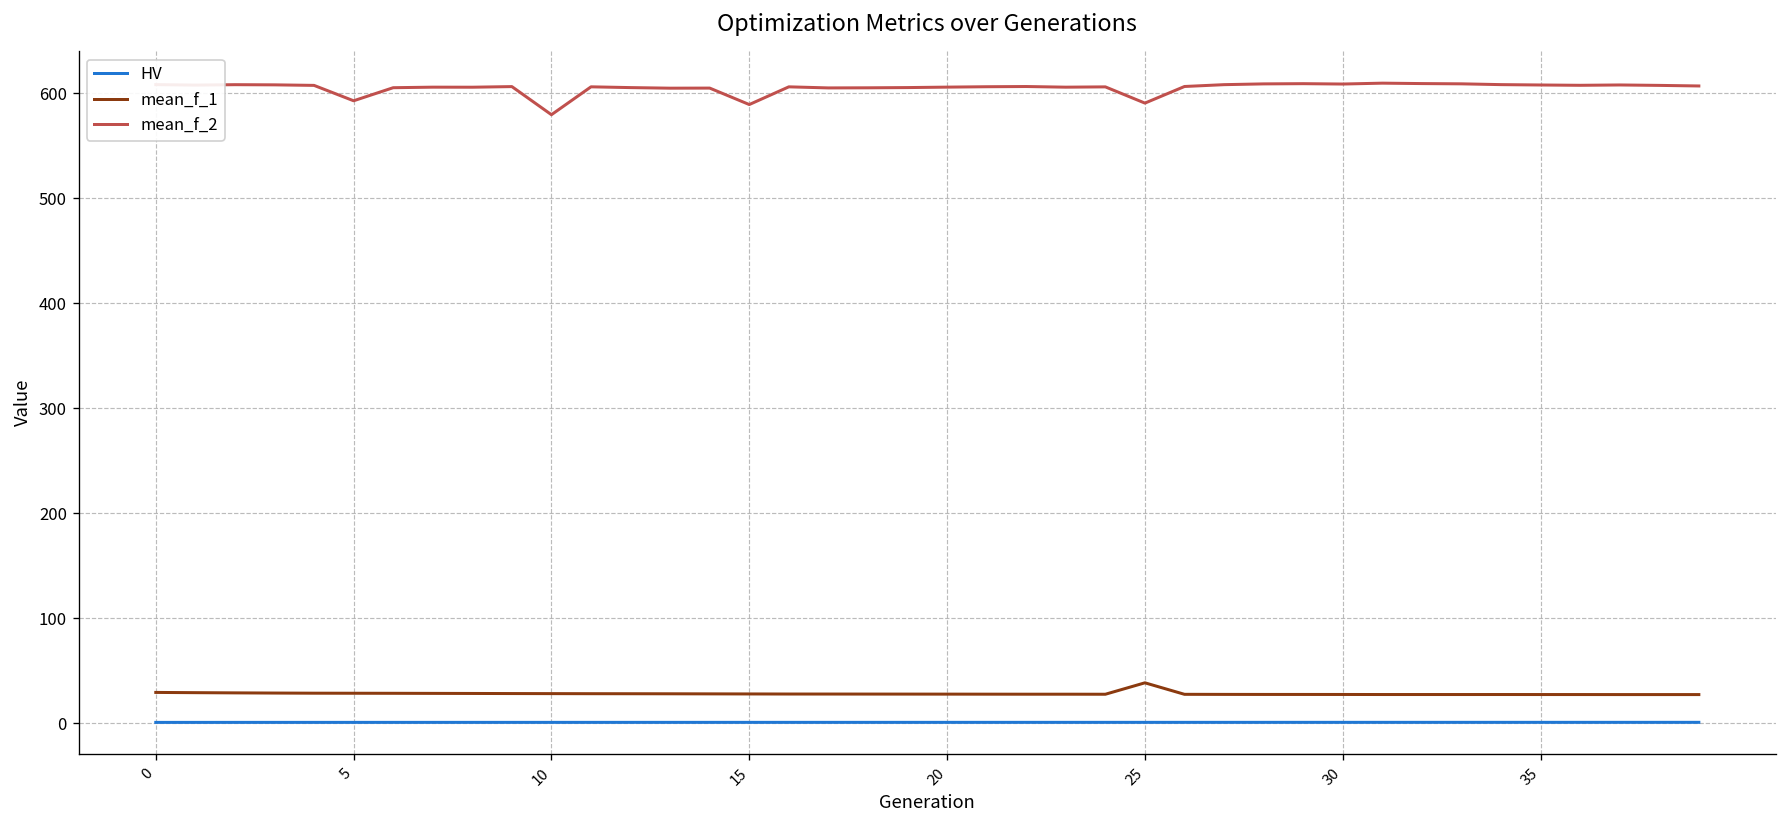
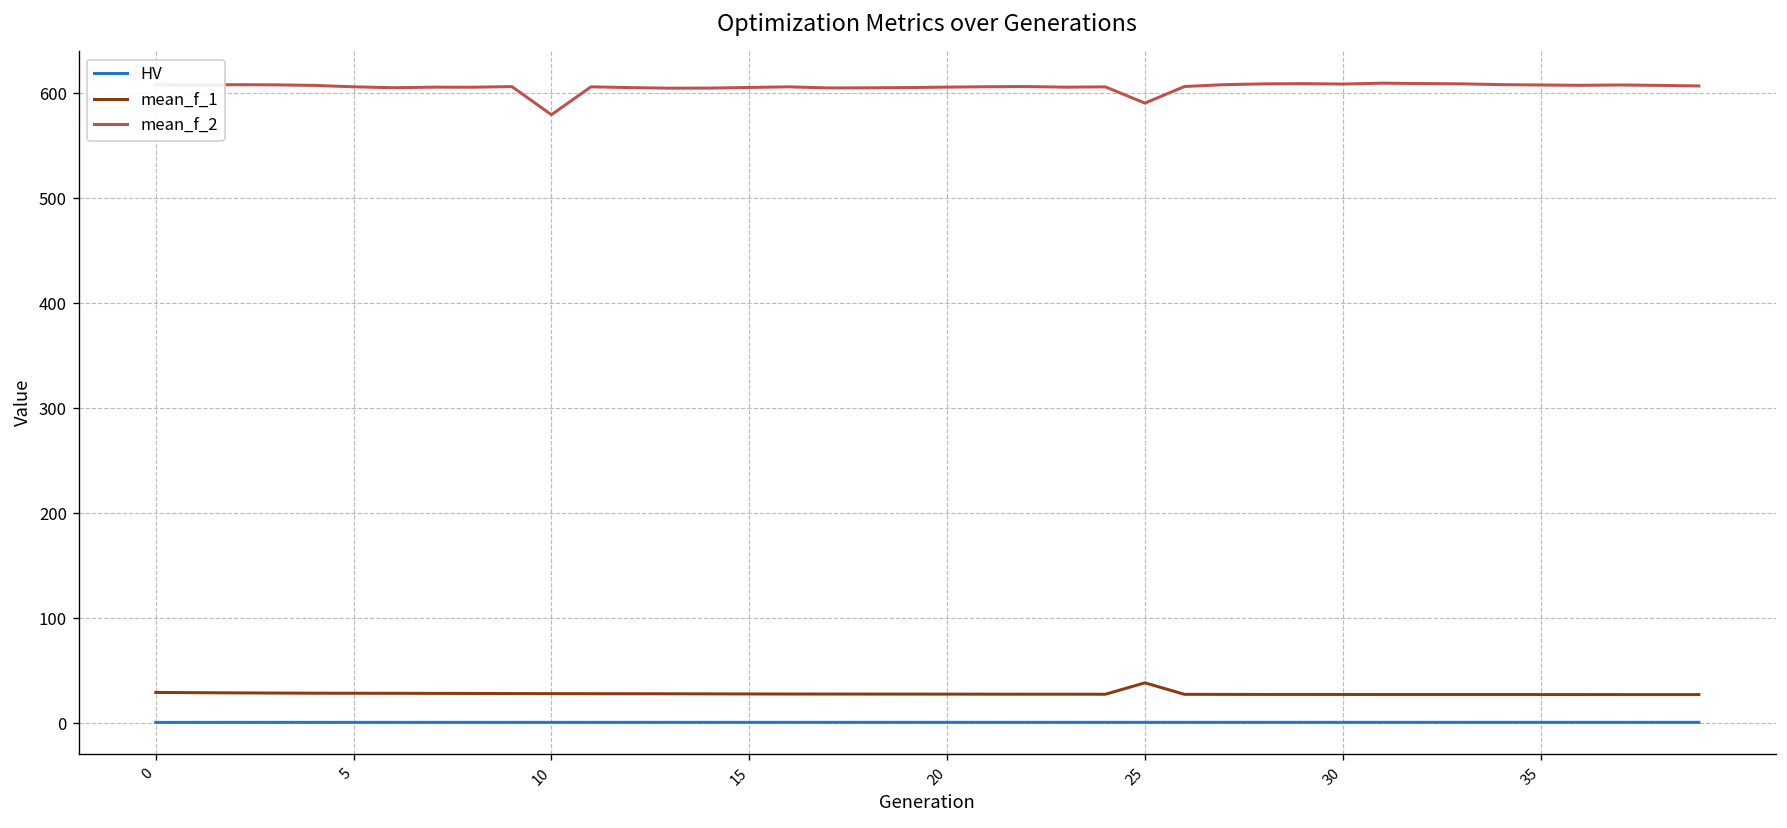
mean_f_2, 5: 590 -> 610
mean_f_2, 15: 590 -> 610
